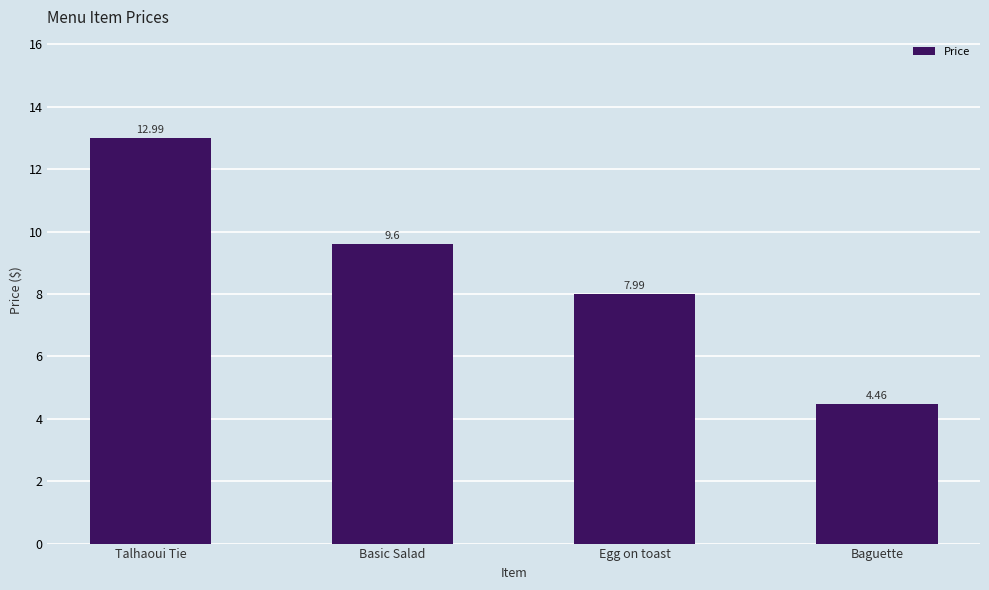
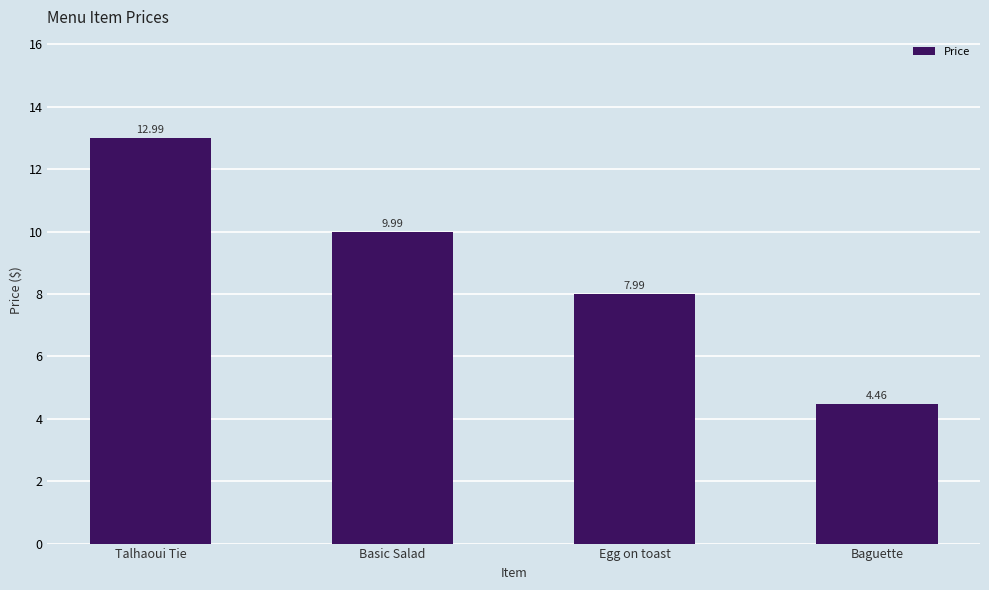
Basic Salad: 9.6 -> 9.99
